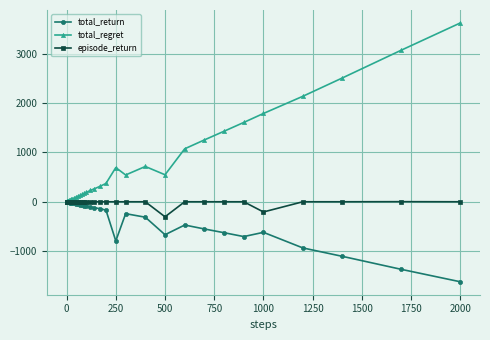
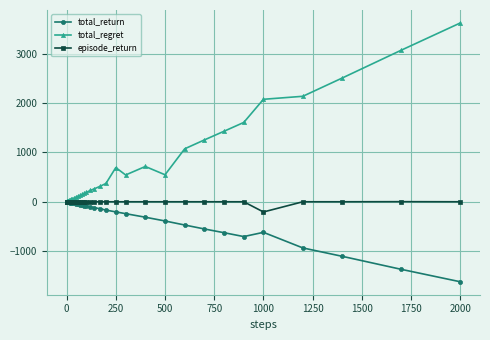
total_return, 250: -800 -> -200
total_return, 500: -700 -> -400
episode_return, 500: -300 -> 0
total_regret, 1000: 1800 -> 2100
